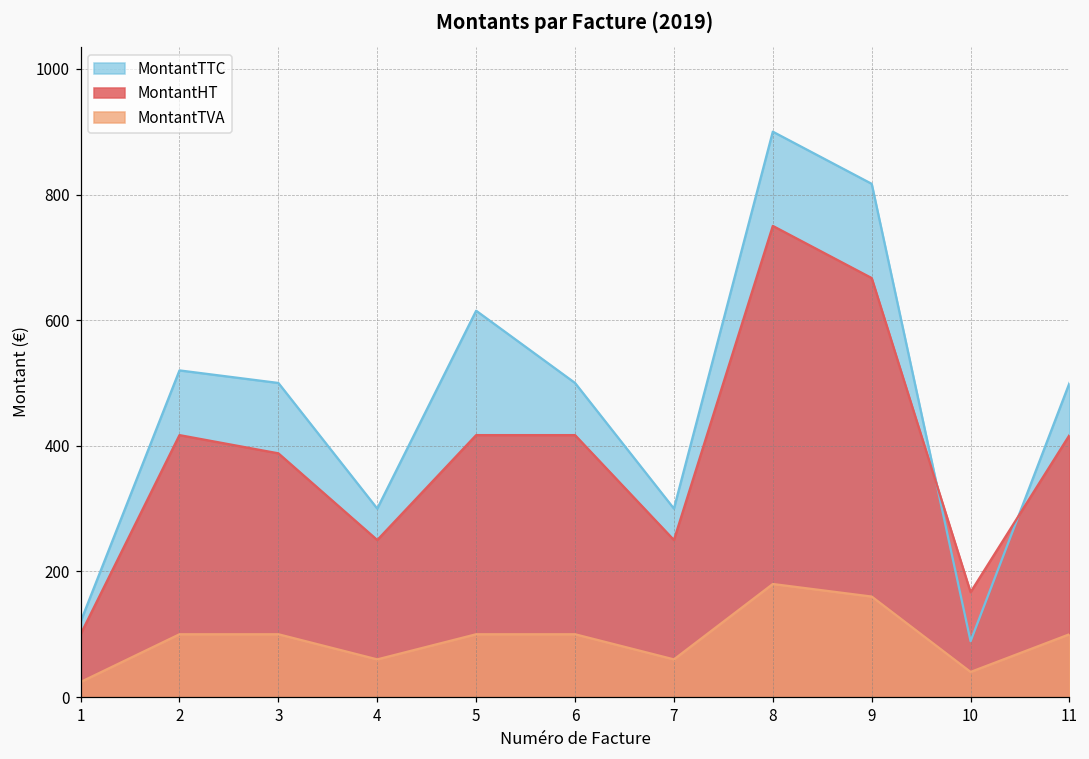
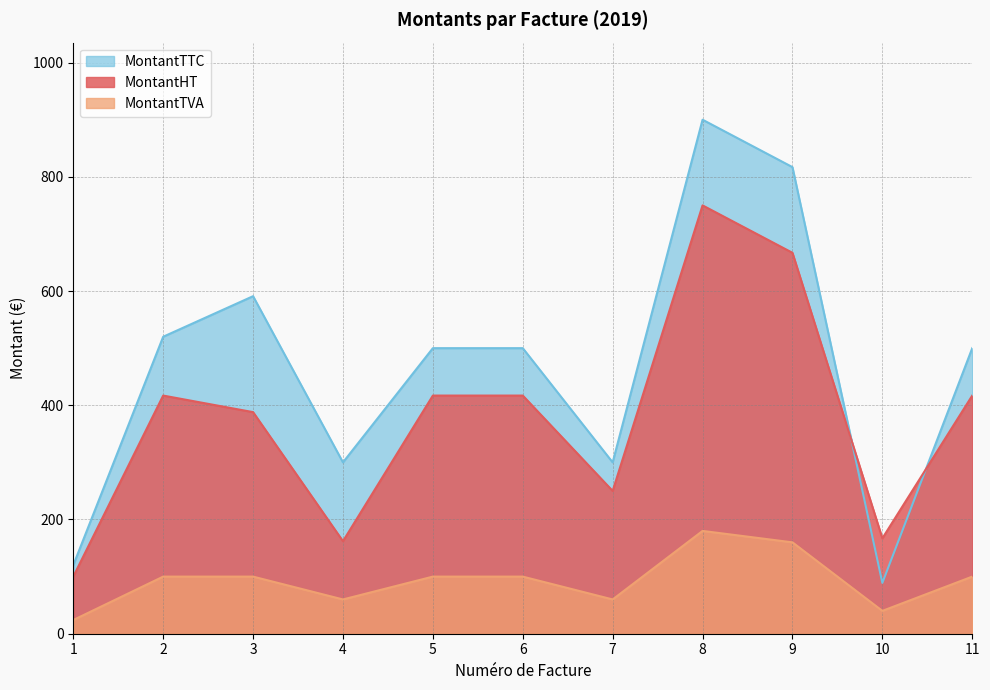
MontantTTC, 3: 500 -> 590
MontantHT, 4: 250 -> 160
MontantTTC, 5: 620 -> 500
